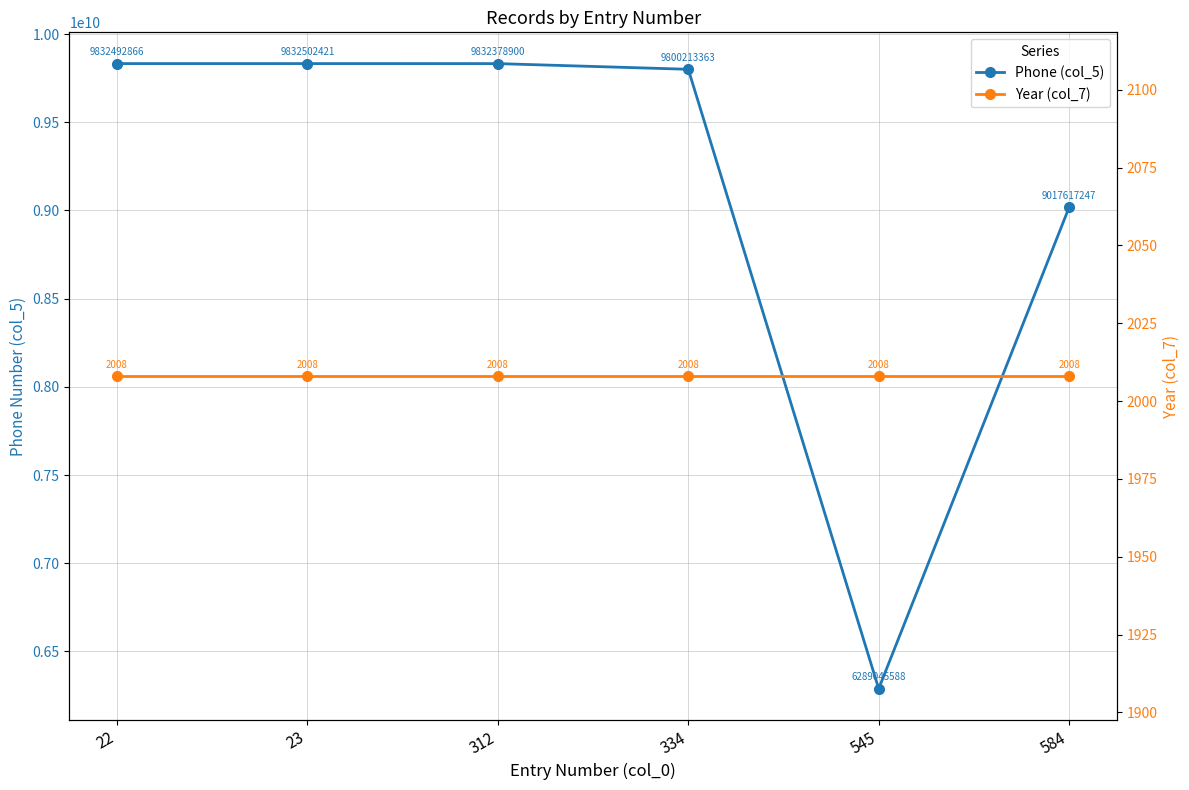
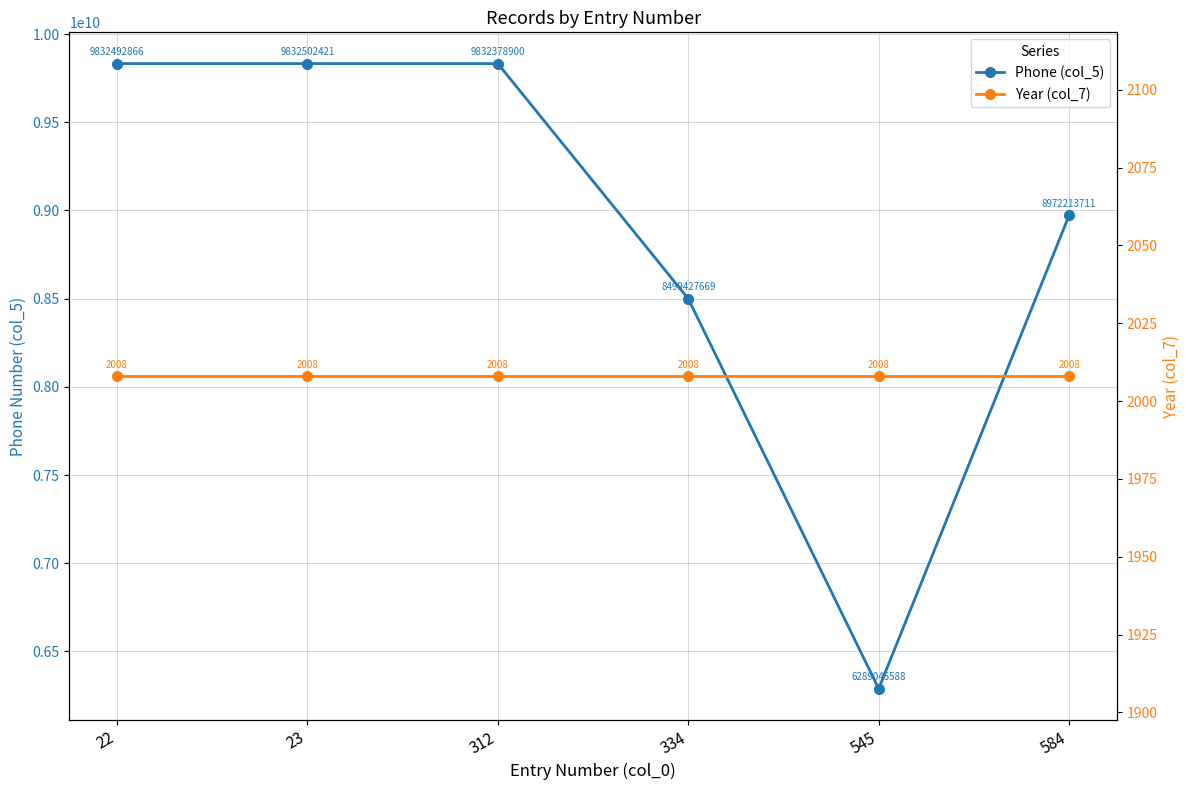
Phone (col_5), 334: 9800213363 -> 8499427669
Phone (col_5), 584: 9017617247 -> 8972213711
